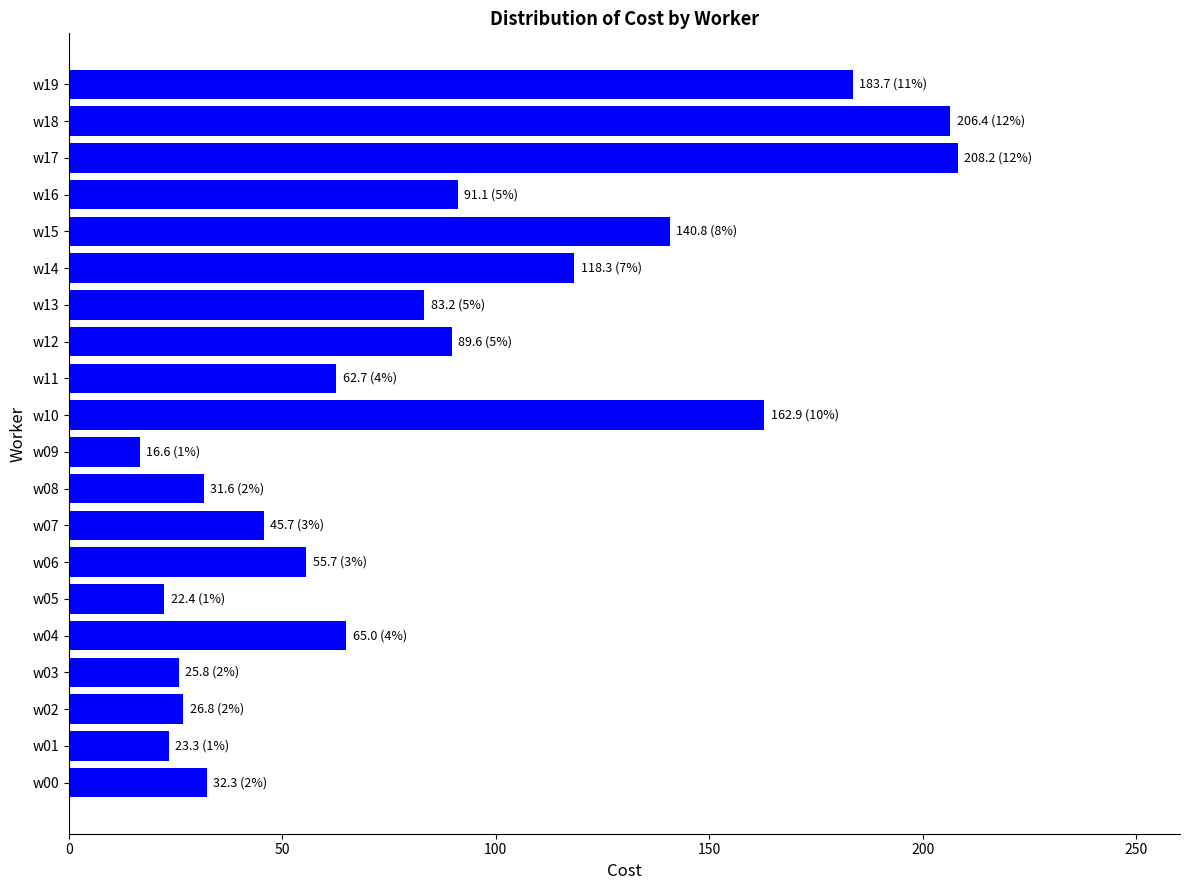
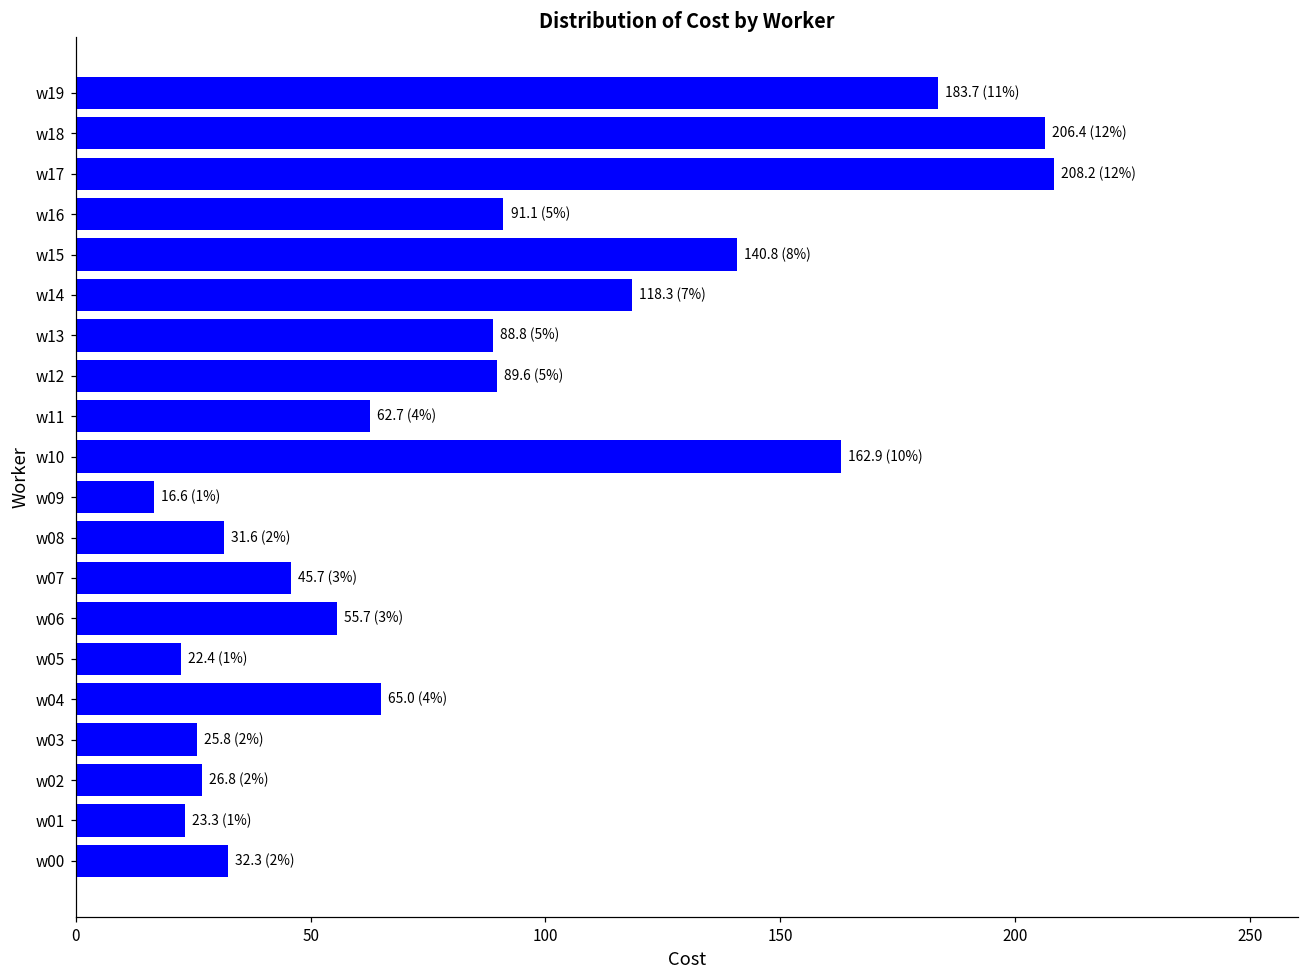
w13: 83.2 -> 88.8
